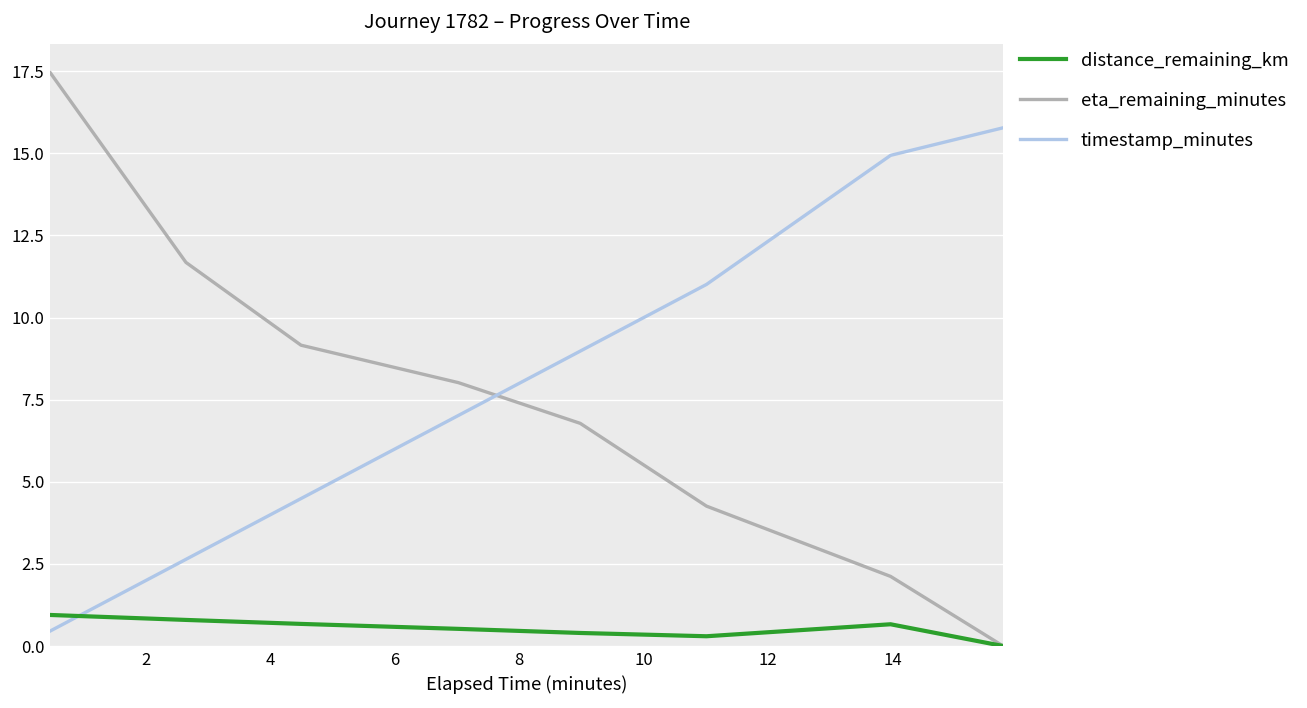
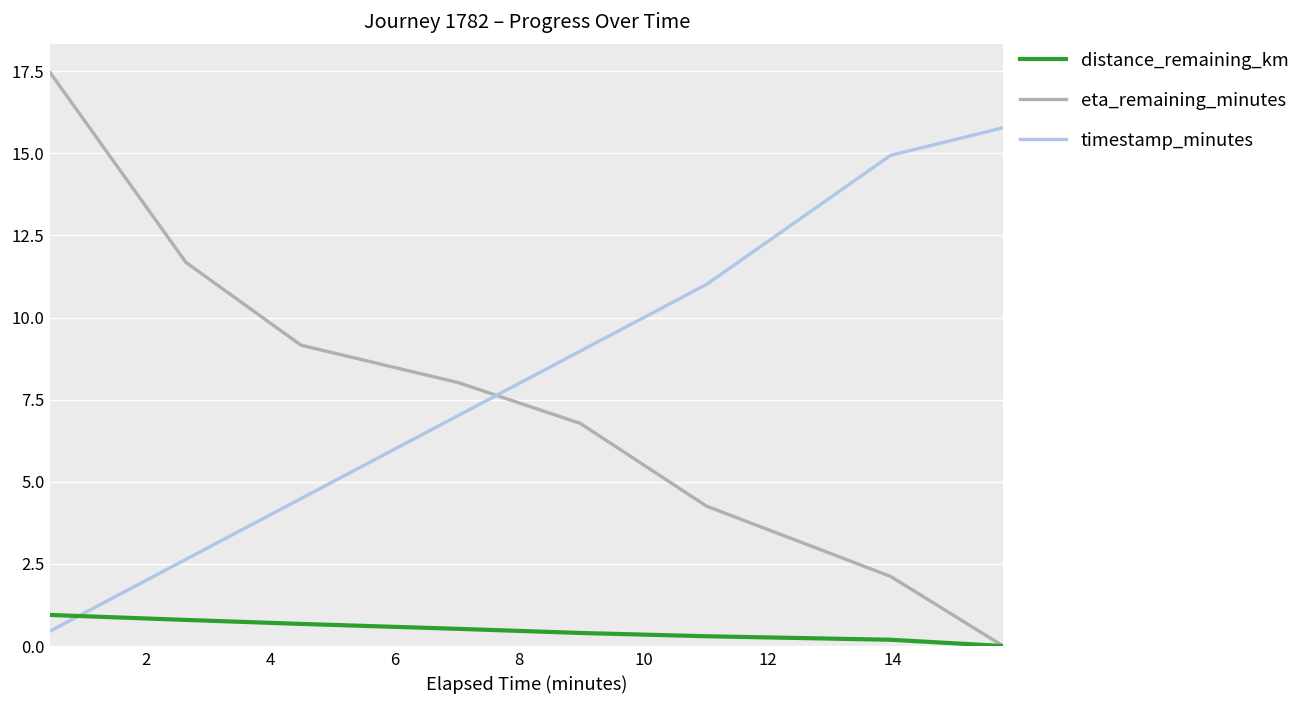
distance_remaining_km, 14: 0.7 -> 0.2
